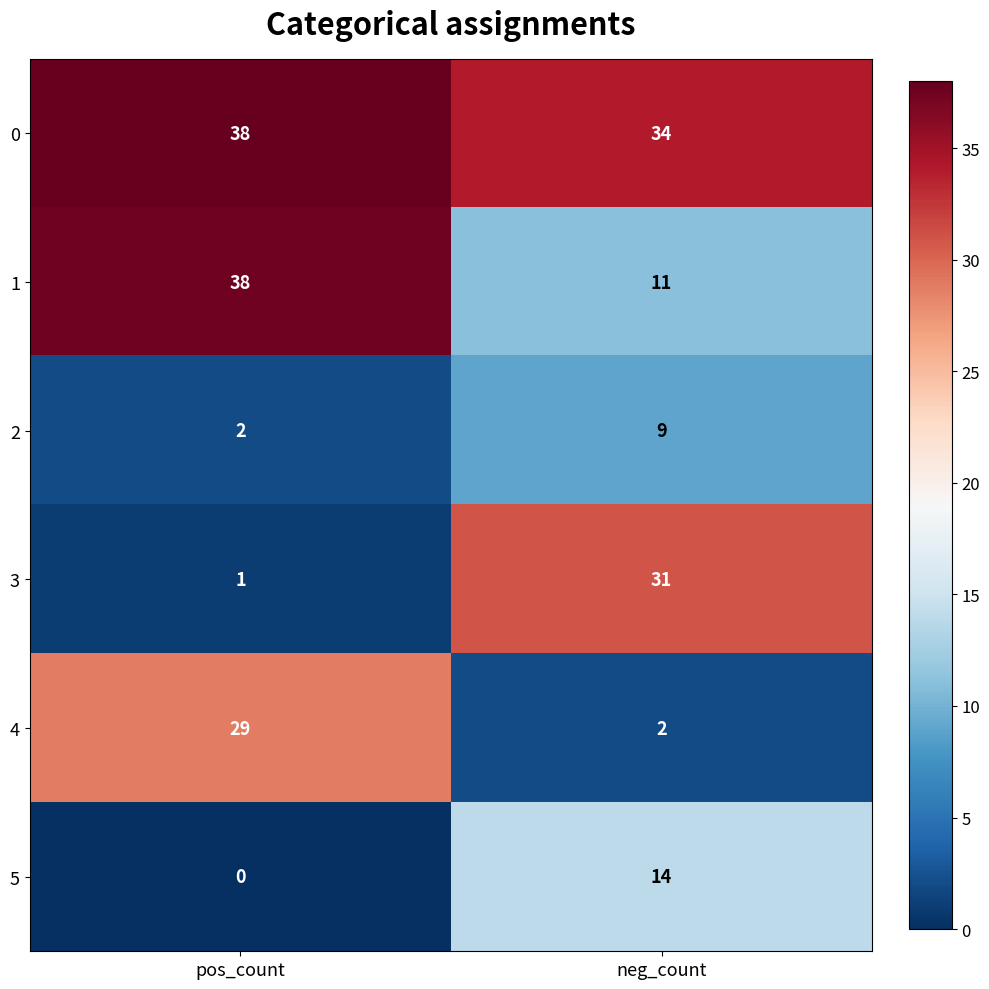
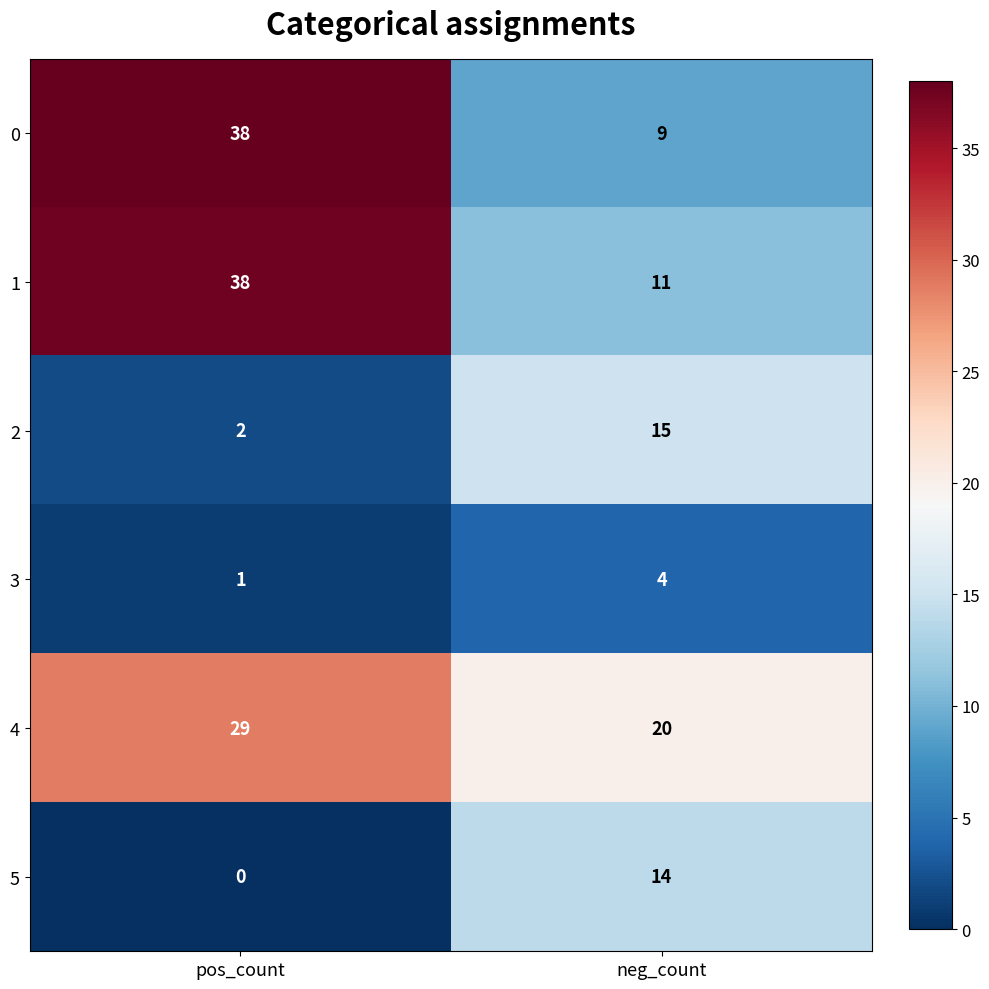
0, neg_count: 34 -> 9
2, neg_count: 9 -> 15
3, neg_count: 31 -> 4
4, neg_count: 2 -> 20
